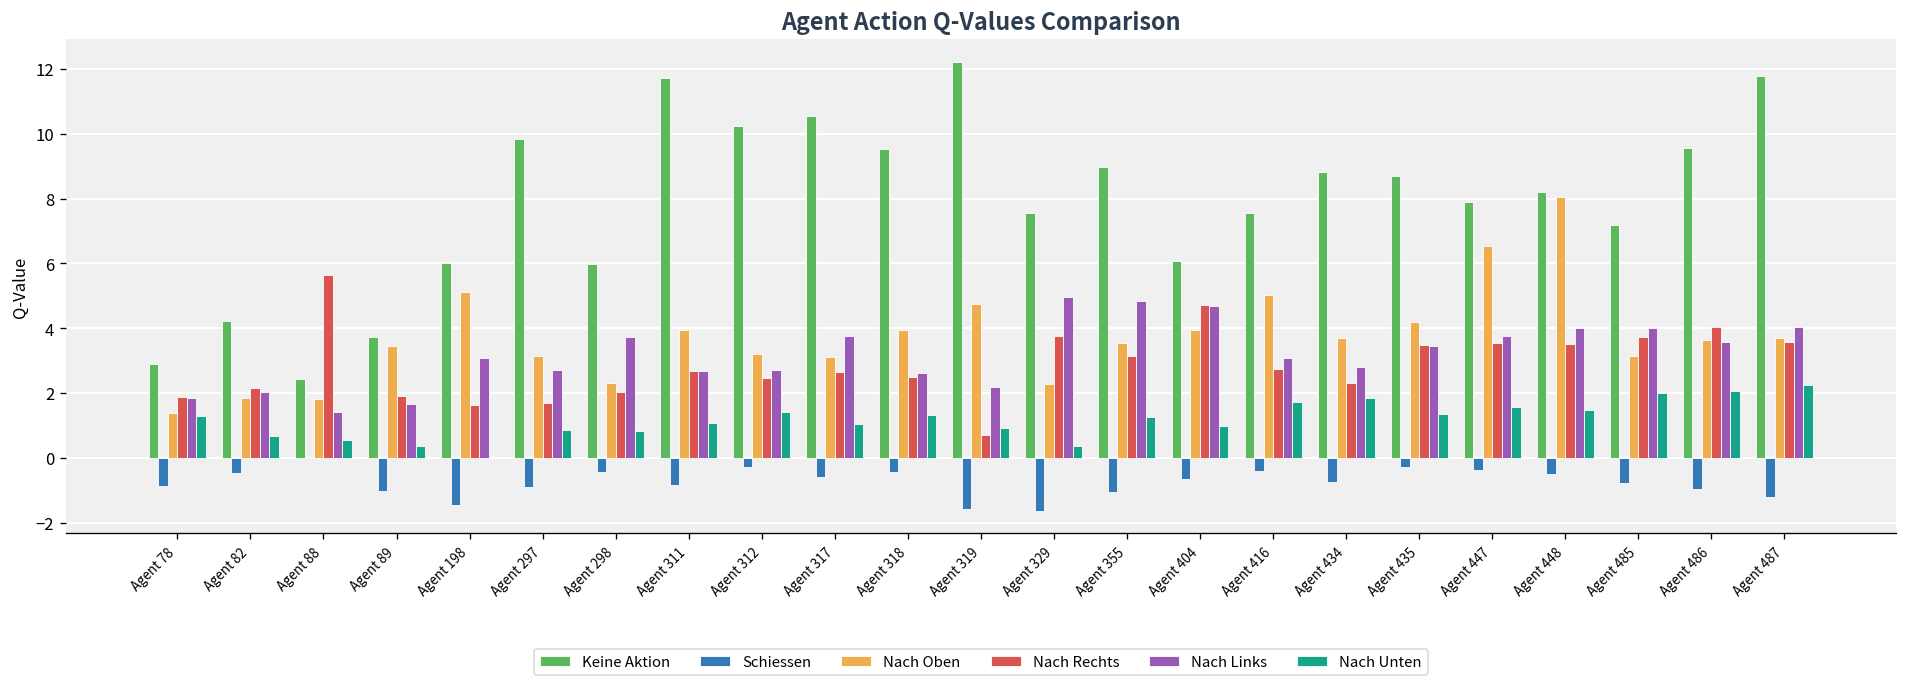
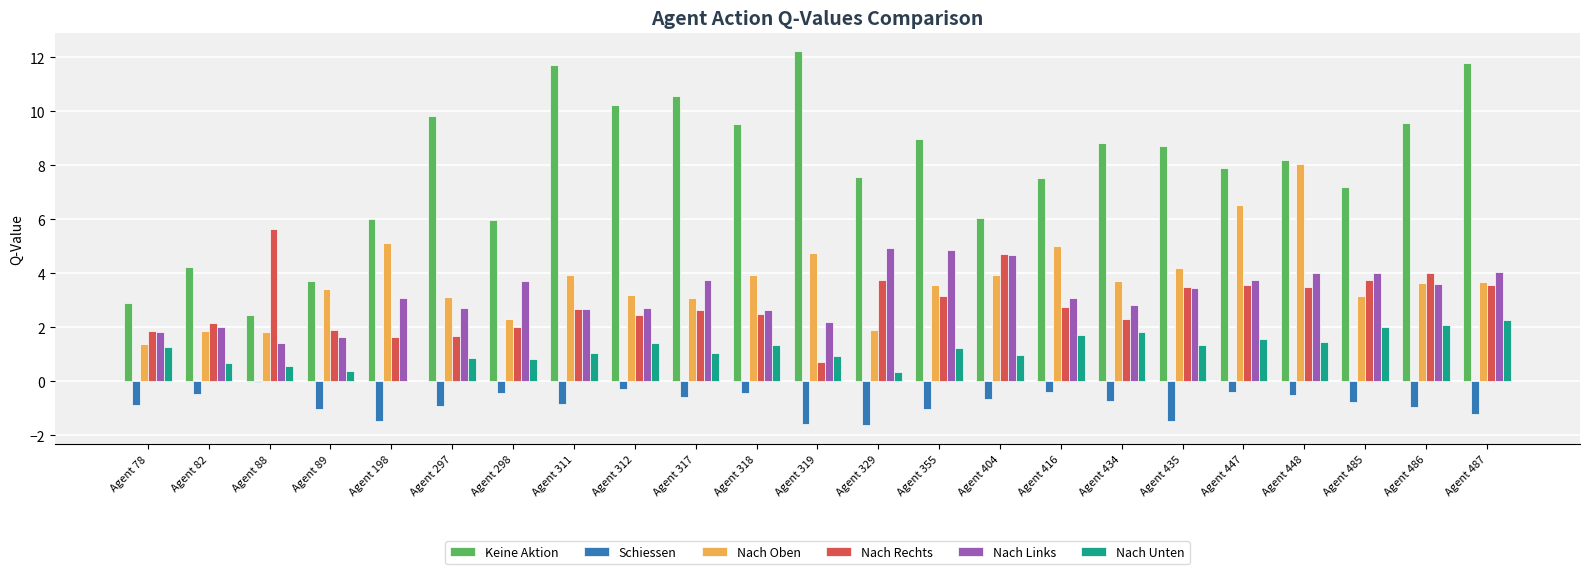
Nach Oben, Agent 329: 2.3 -> 1.9
Schiessen, Agent 435: -0.3 -> -1.5
